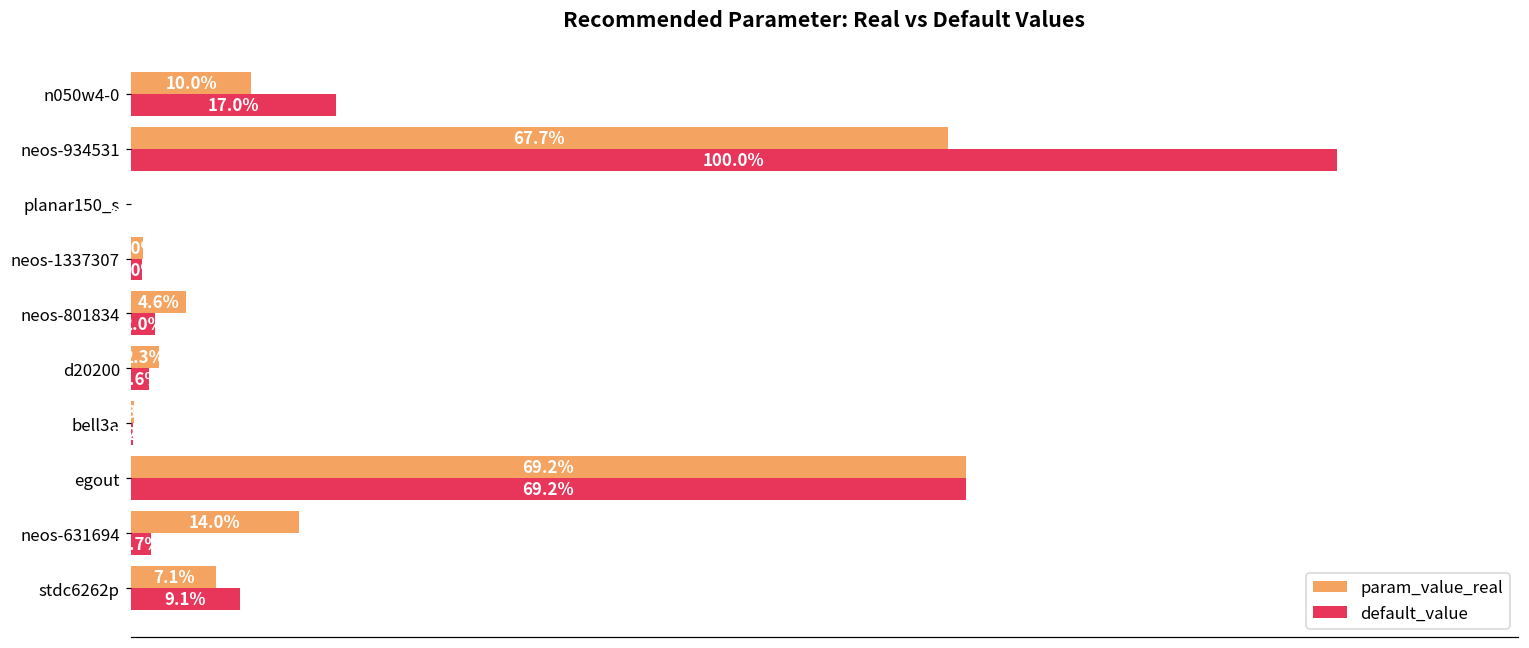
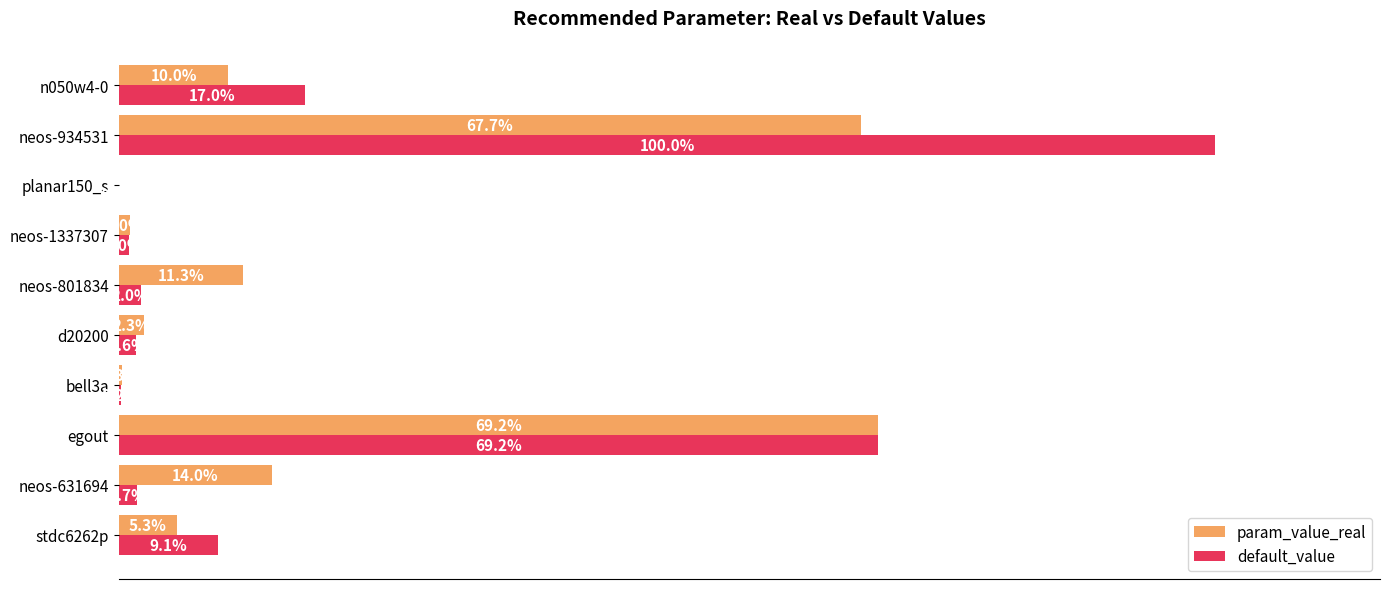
param_value_real, neos-801834: 4.6% -> 11.3%
param_value_real, stdc6262p: 7.1% -> 5.3%
